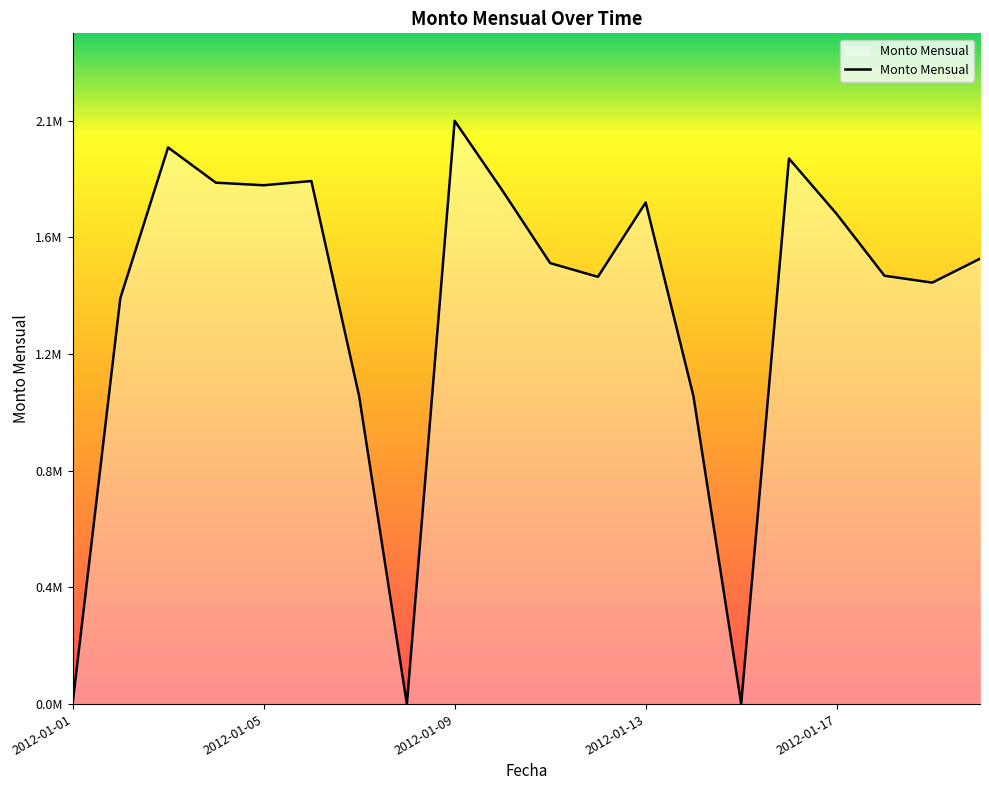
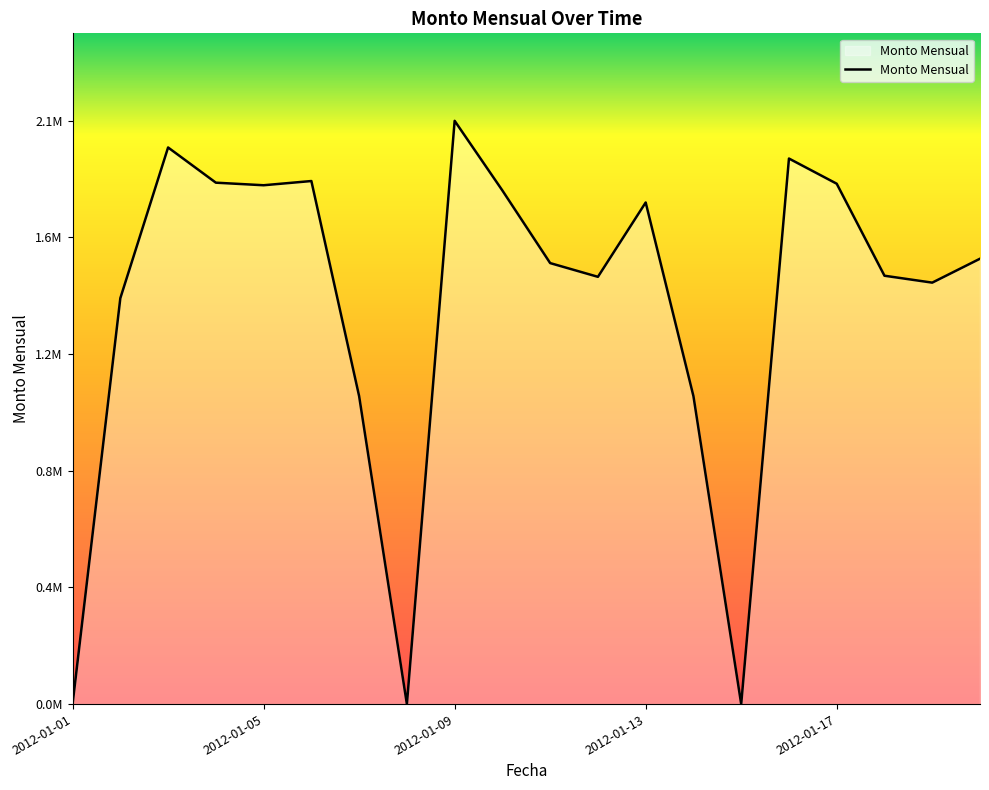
2012-01-17: 1720000 -> 1830000
